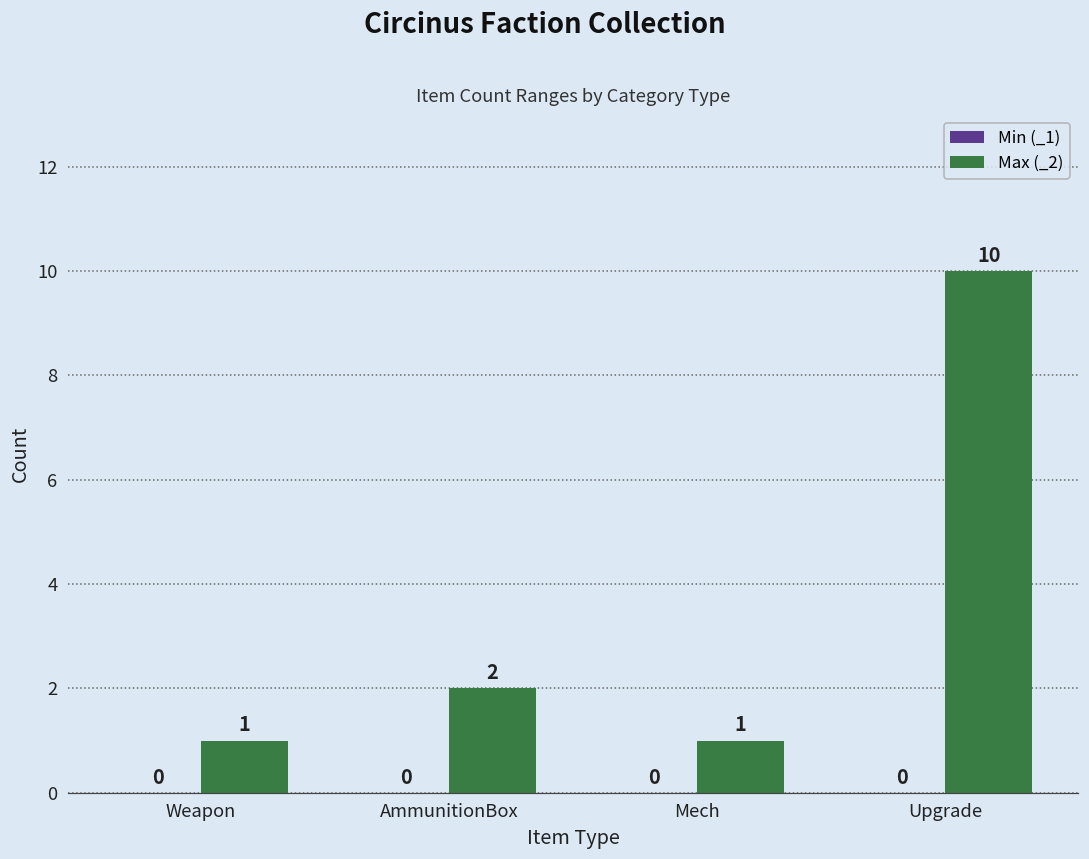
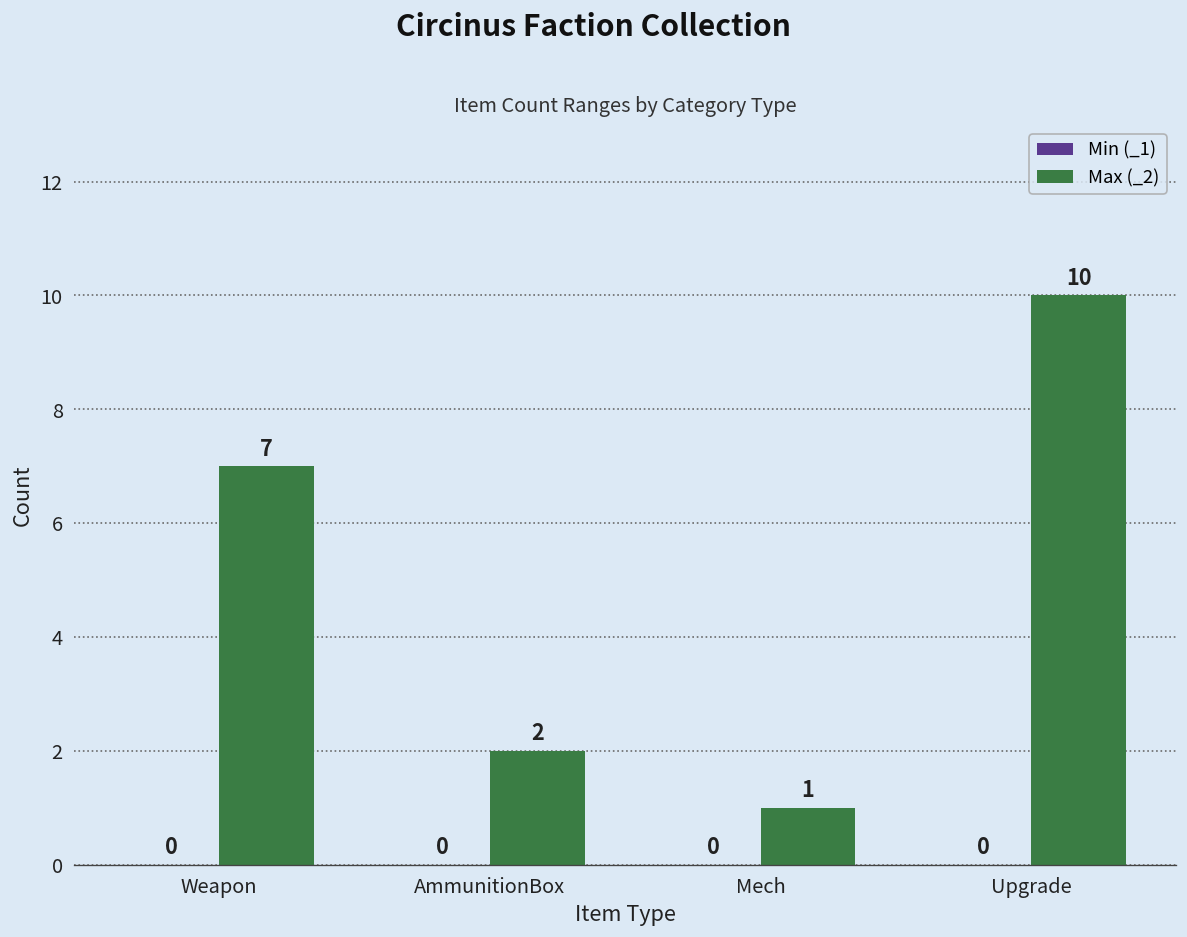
Max (_2), Weapon: 1 -> 7
